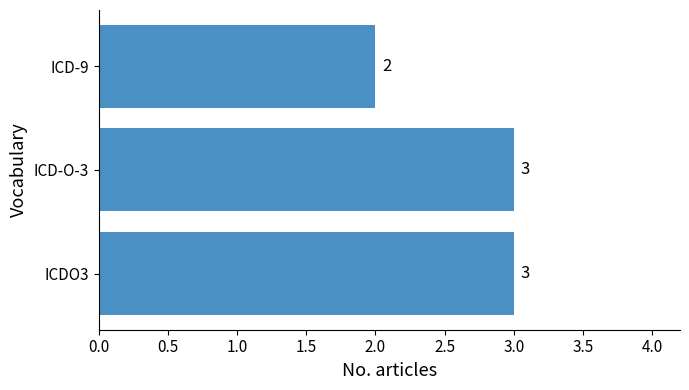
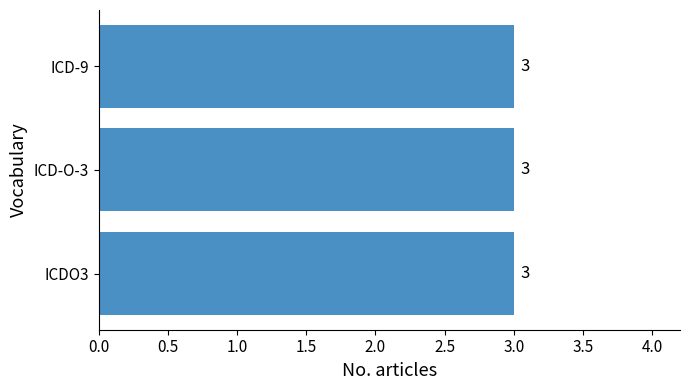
ICD-9: 2 -> 3
